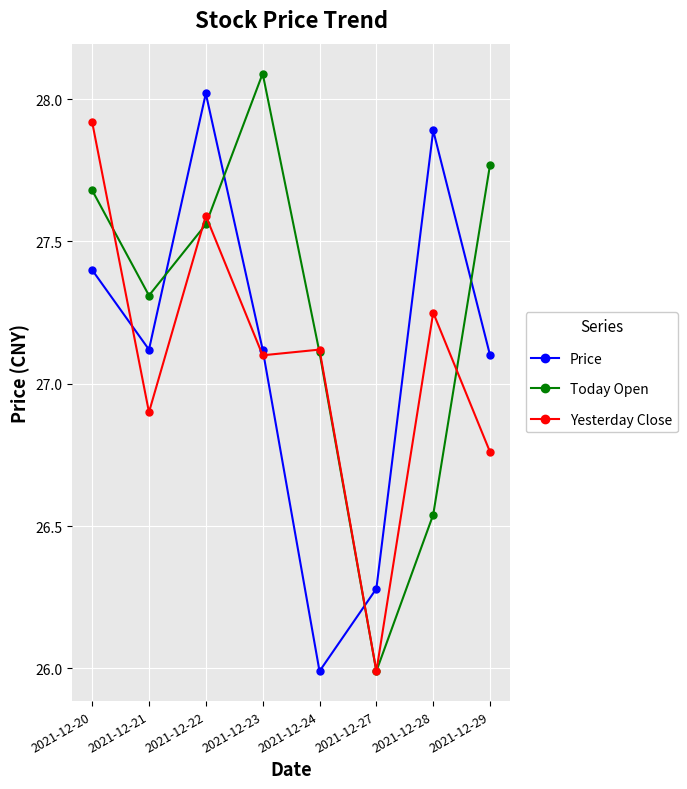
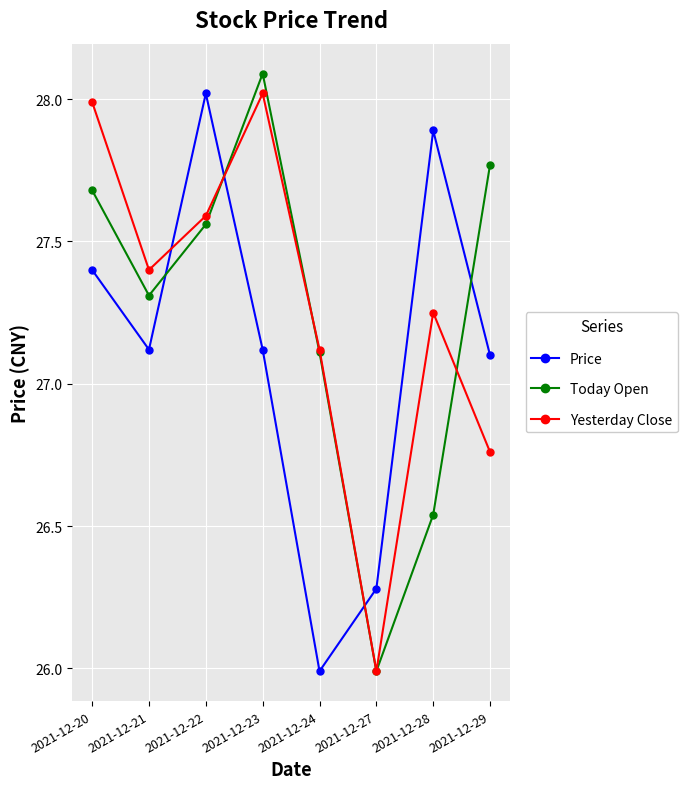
Yesterday Close, 2021-12-20: 27.92 -> 27.99
Yesterday Close, 2021-12-21: 26.9 -> 27.4
Yesterday Close, 2021-12-23: 27.10 -> 28.02
